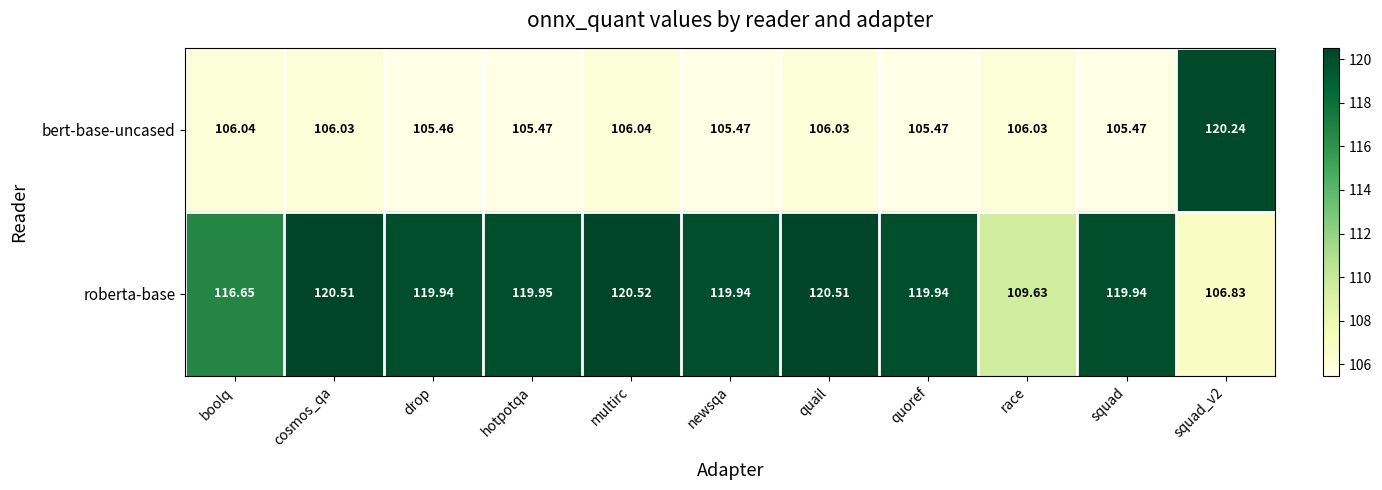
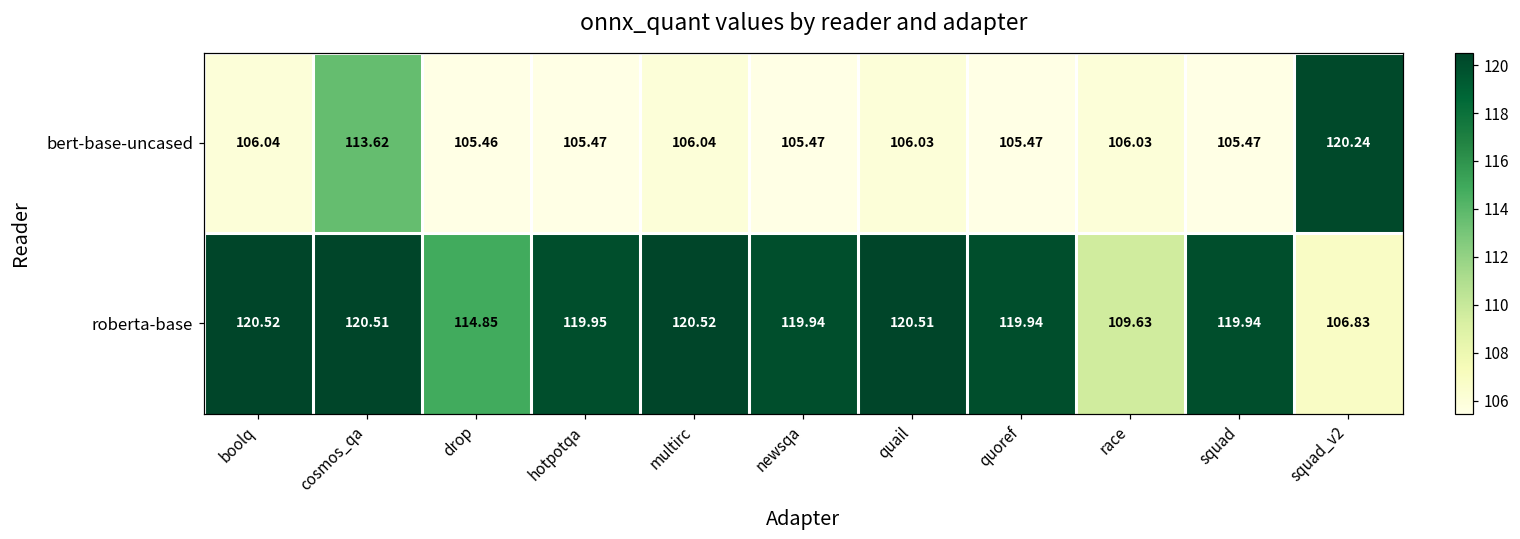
bert-base-uncased, cosmos_qa: 106.03 -> 113.62
roberta-base, boolq: 116.65 -> 120.52
roberta-base, drop: 119.94 -> 114.85
